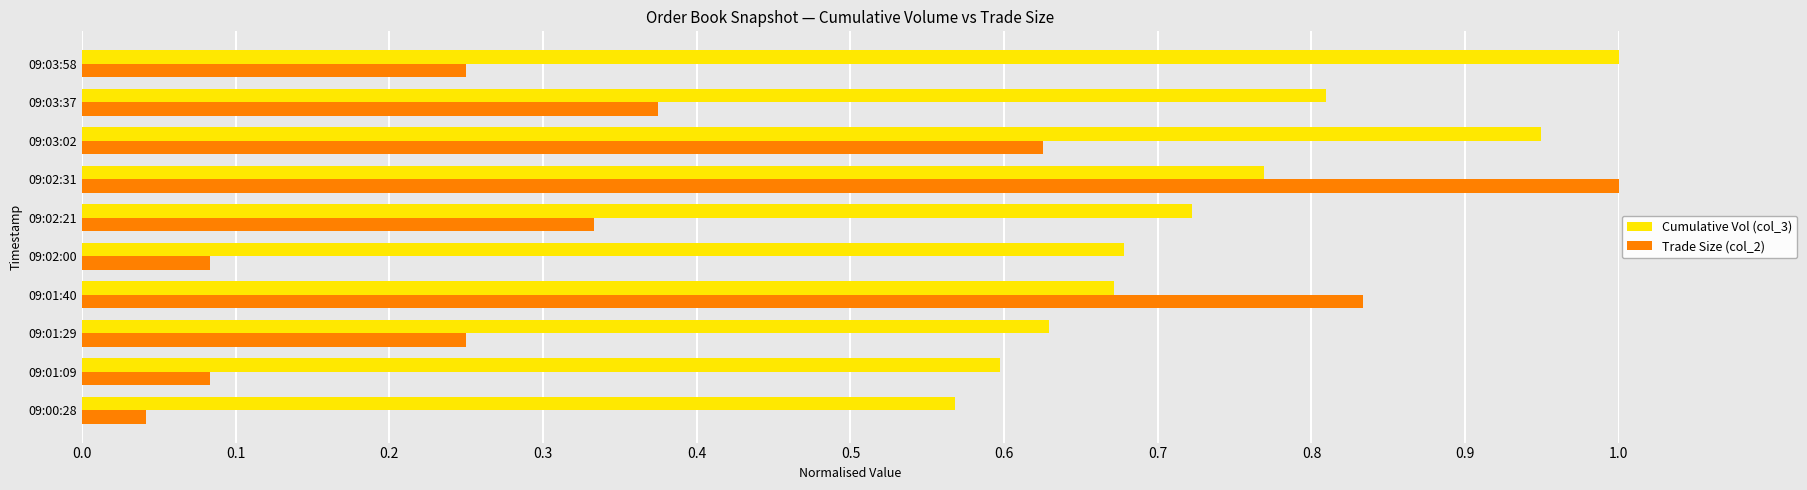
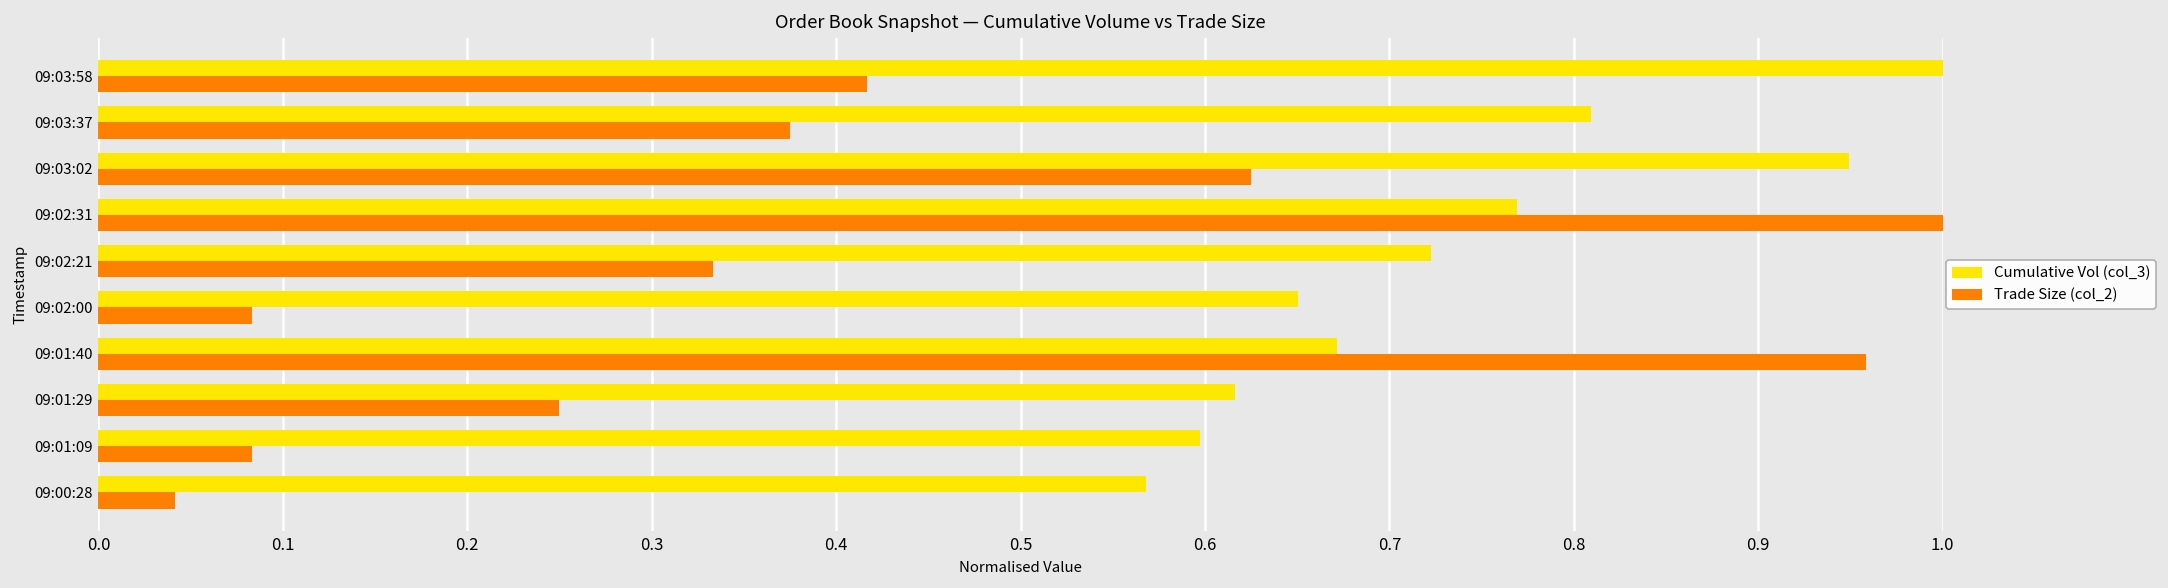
Trade Size (col_2), 09:03:58: 0.250 -> 0.417
Cumulative Vol (col_3), 09:02:00: 0.678 -> 0.650
Trade Size (col_2), 09:01:40: 0.833 -> 0.958
Cumulative Vol (col_3), 09:01:29: 0.629 -> 0.617
